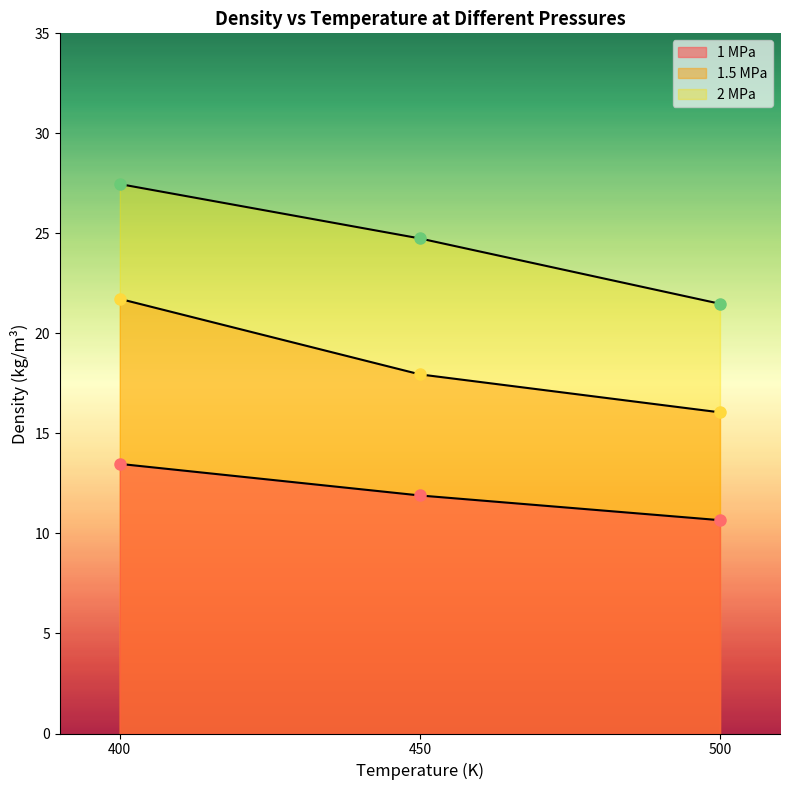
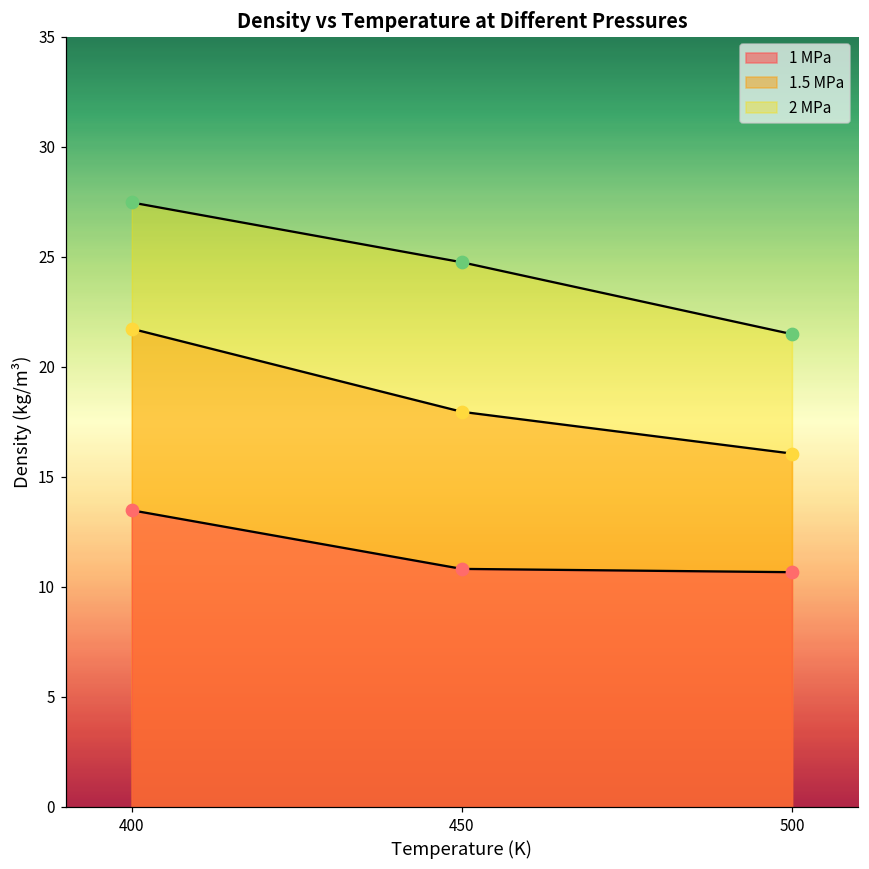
1 MPa, 450: 11.9 -> 10.8
